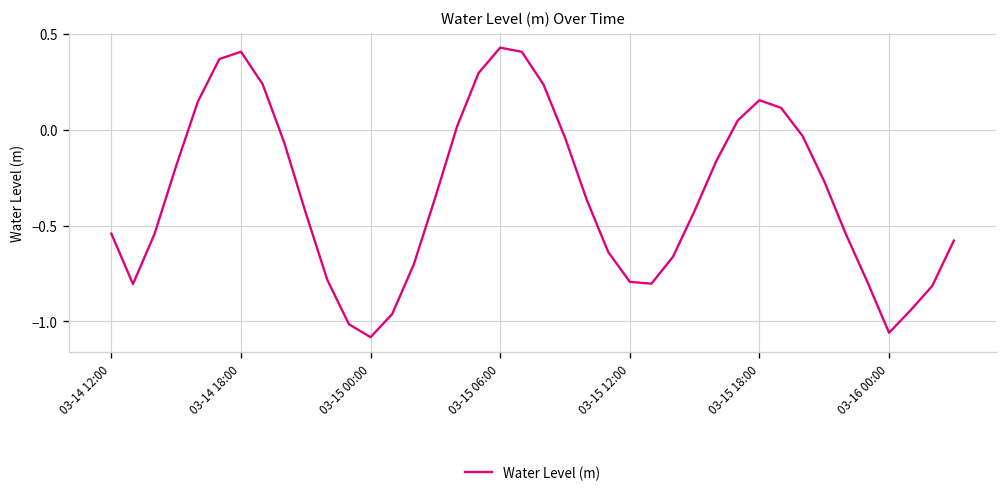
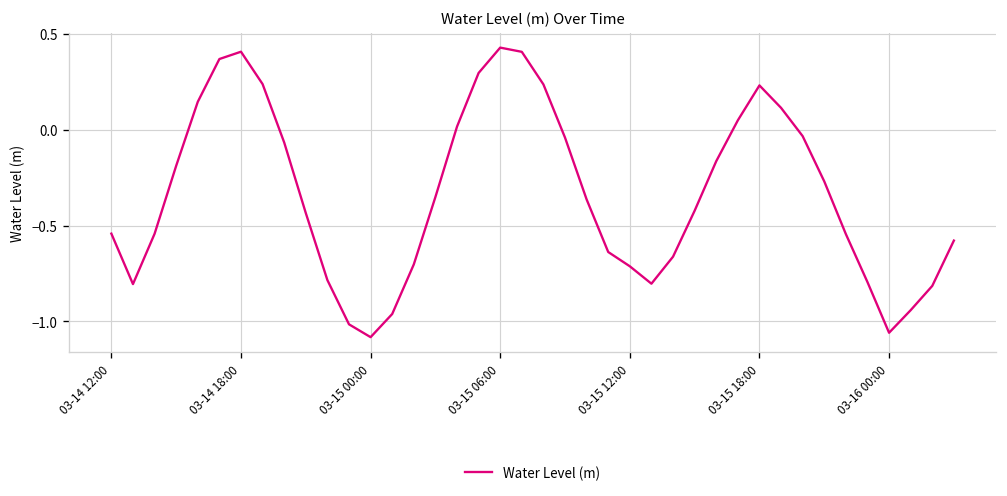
03-15 12:00: -0.79 -> -0.71
03-15 18:00: 0.15 -> 0.23
